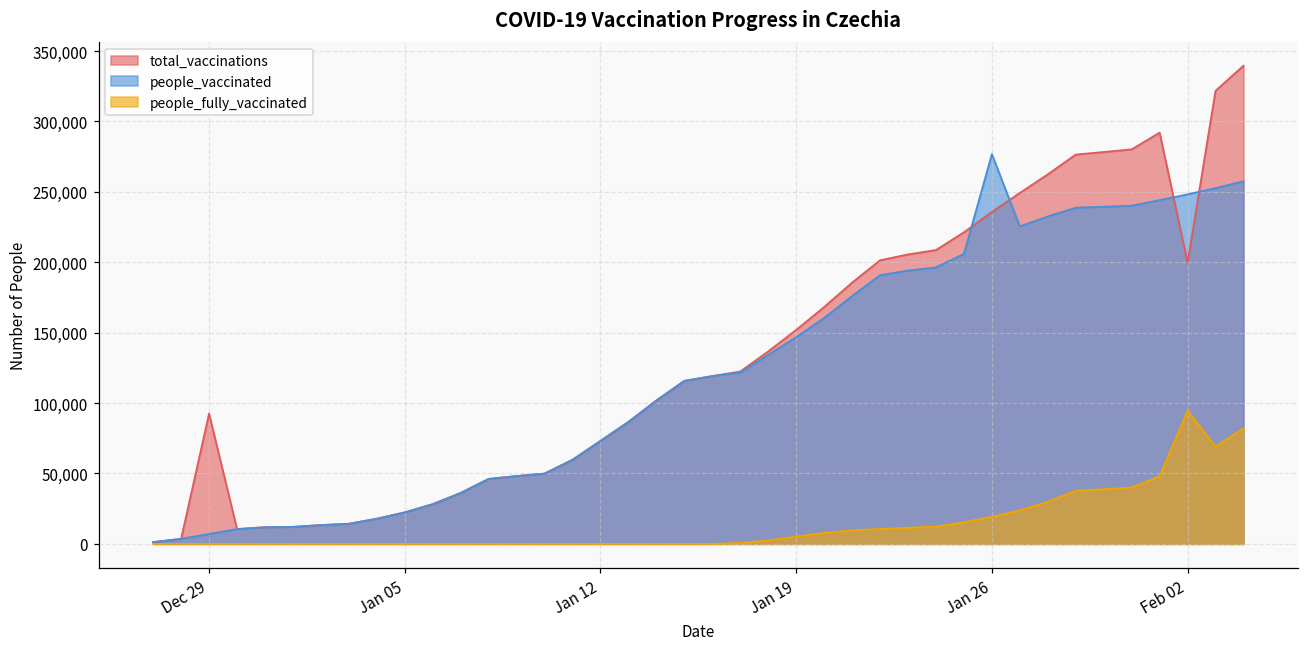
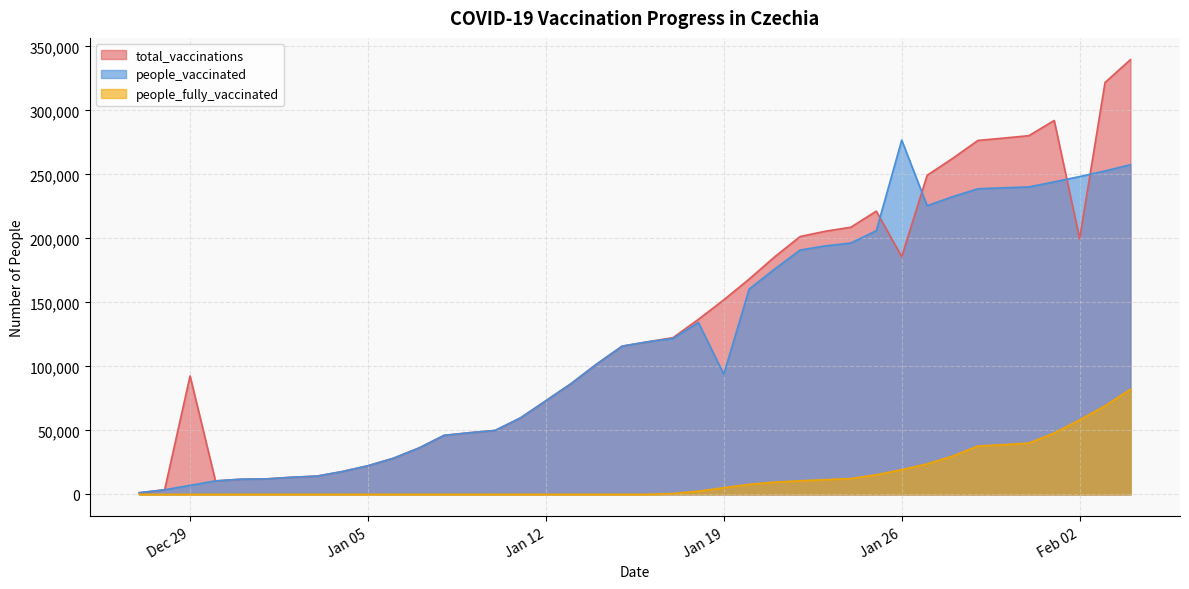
people_vaccinated, Jan 19: 147,000 -> 94,000
total_vaccinations, Jan 26: 236,000 -> 186,000
people_fully_vaccinated, Feb 02: 95,000 -> 58,000
